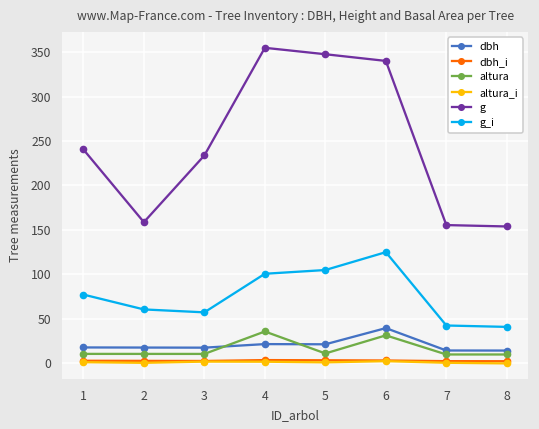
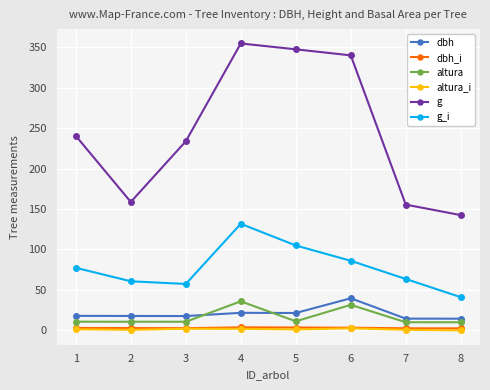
g_i, 4: 100 -> 130
g_i, 6: 120 -> 90
g_i, 7: 40 -> 60
g, 8: 150 -> 140
